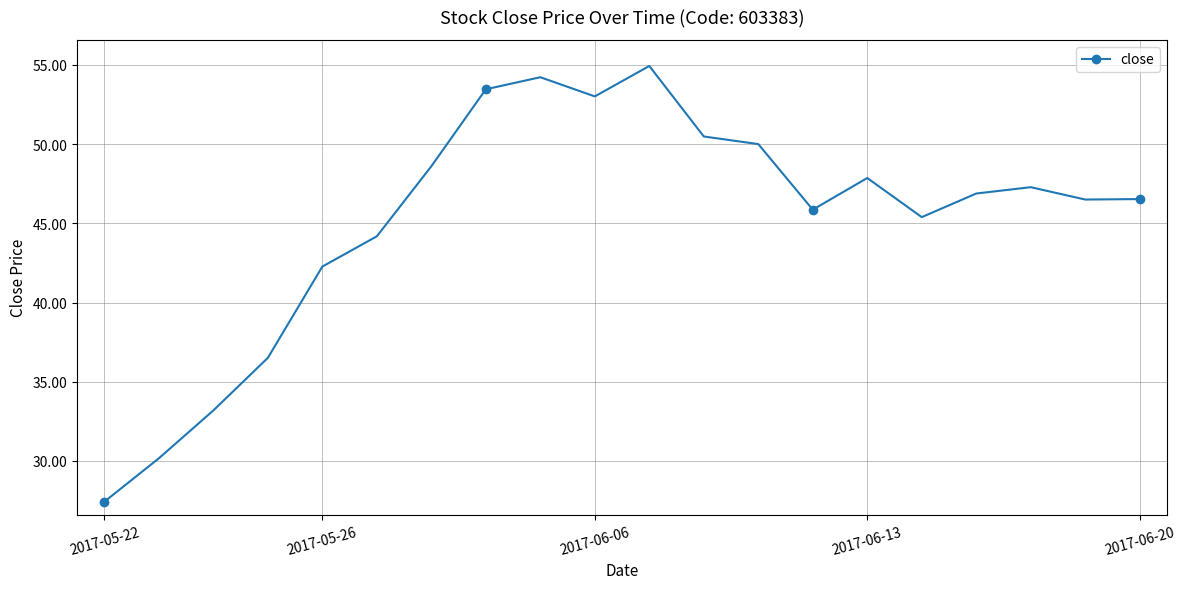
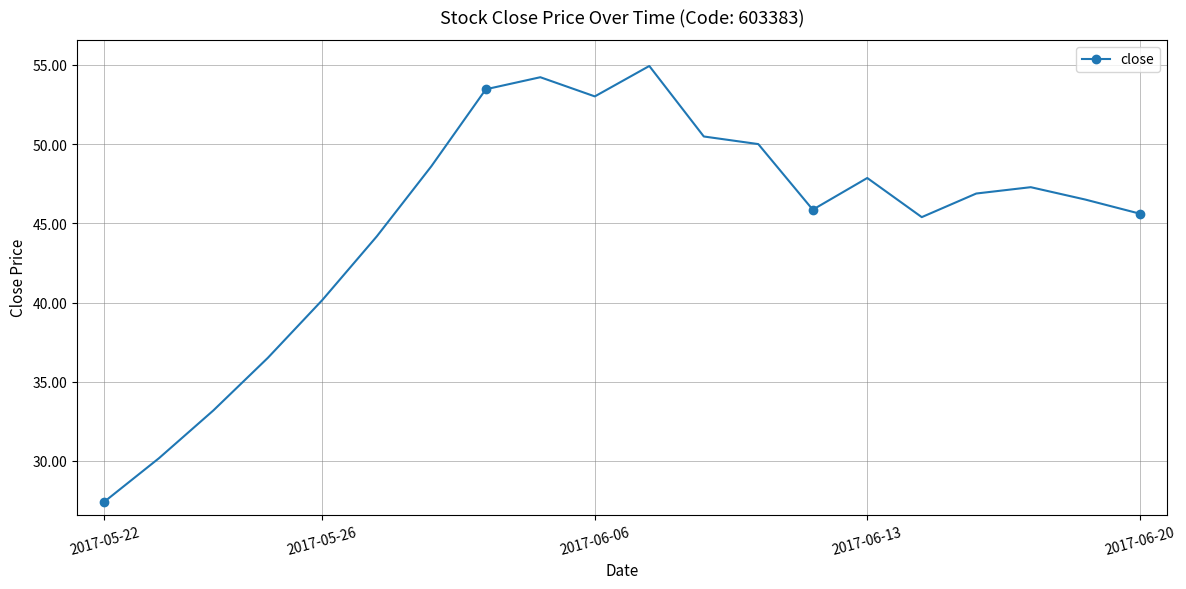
2017-05-26: 42.3 -> 40.2
2017-06-20: 46.5 -> 45.6
